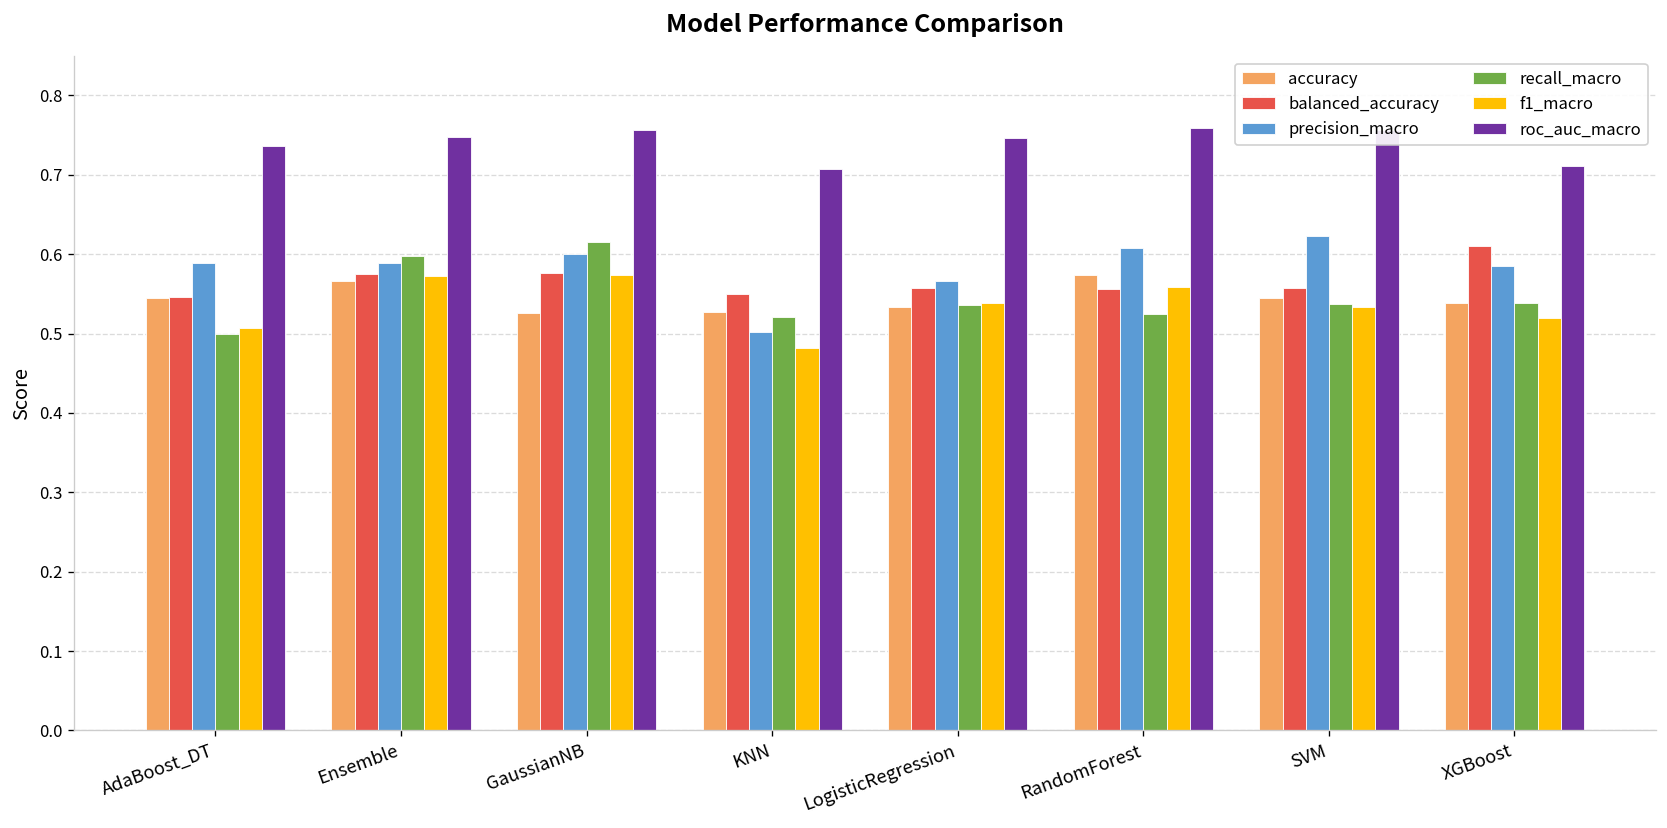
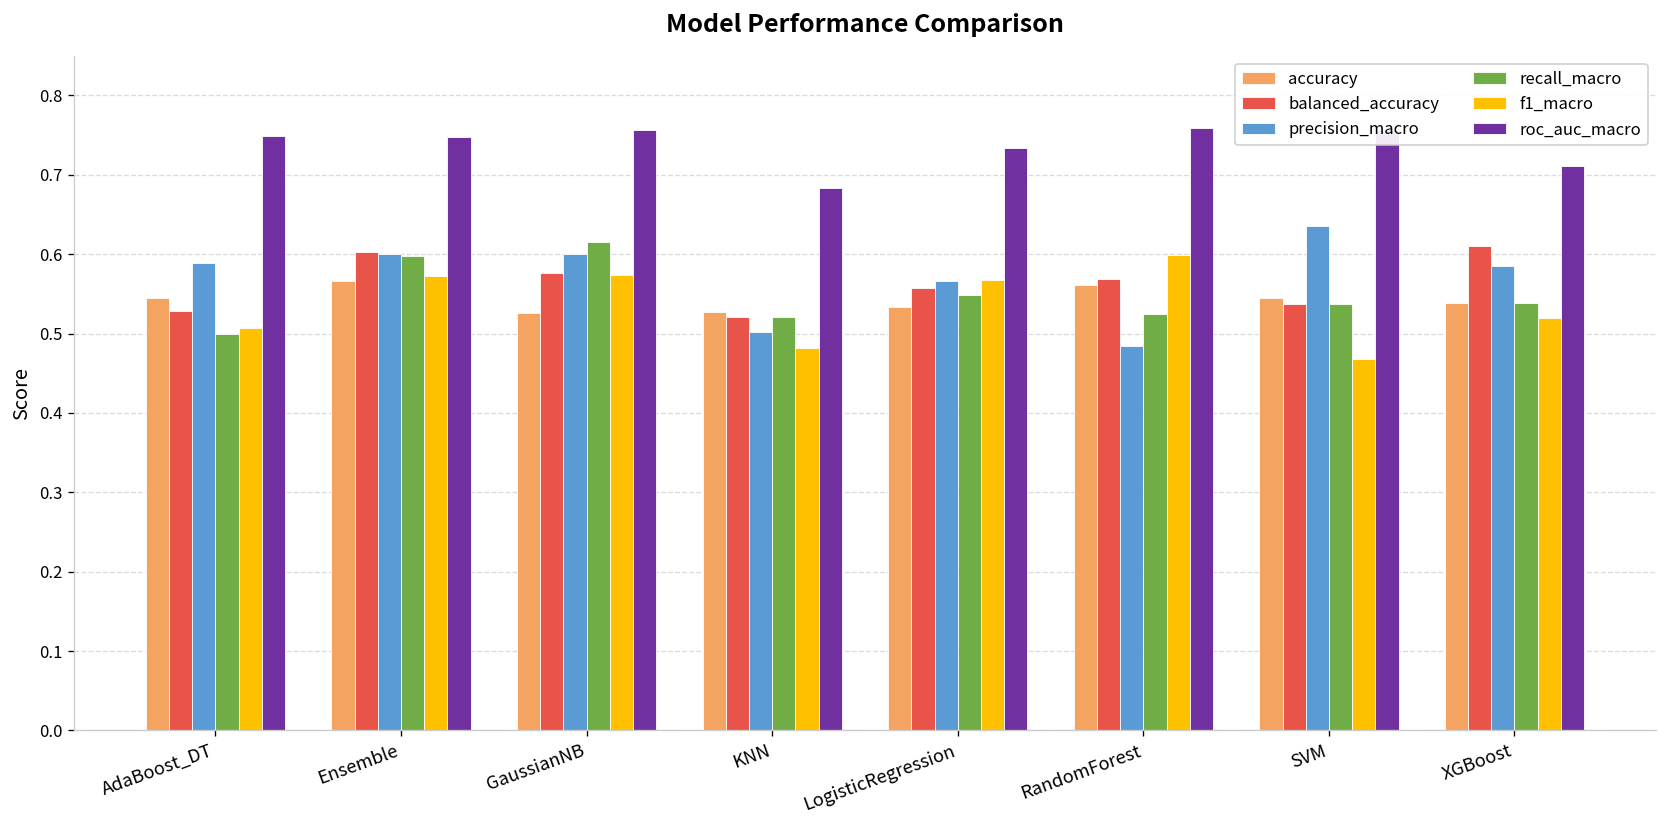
balanced_accuracy, AdaBoost_DT: 0.55 -> 0.53
roc_auc_macro, AdaBoost_DT: 0.74 -> 0.75
balanced_accuracy, Ensemble: 0.57 -> 0.60
precision_macro, Ensemble: 0.59 -> 0.60
balanced_accuracy, KNN: 0.55 -> 0.52
roc_auc_macro, KNN: 0.71 -> 0.68
recall_macro, LogisticRegression: 0.54 -> 0.55
f1_macro, LogisticRegression: 0.54 -> 0.57
roc_auc_macro, LogisticRegression: 0.75 -> 0.73
accuracy, RandomForest: 0.57 -> 0.56
balanced_accuracy, RandomForest: 0.56 -> 0.57
precision_macro, RandomForest: 0.61 -> 0.48
f1_macro, RandomForest: 0.56 -> 0.60
balanced_accuracy, SVM: 0.56 -> 0.54
precision_macro, SVM: 0.62 -> 0.64
f1_macro, SVM: 0.53 -> 0.47
